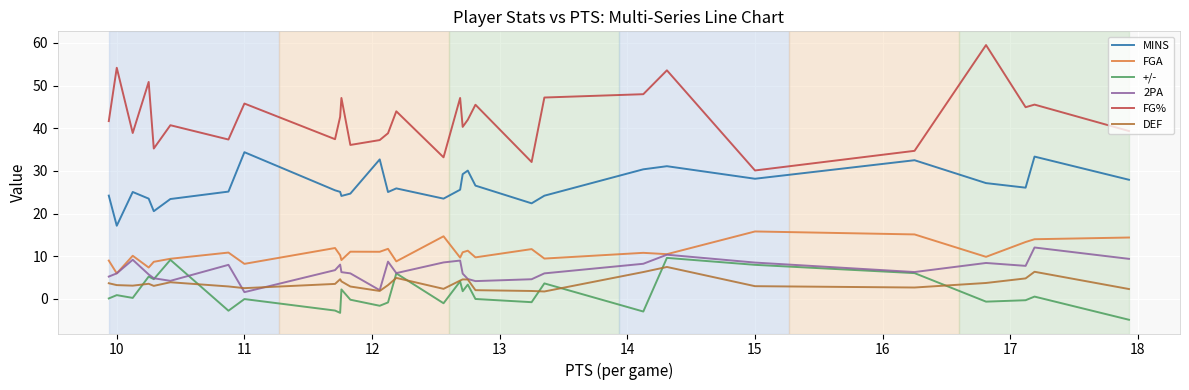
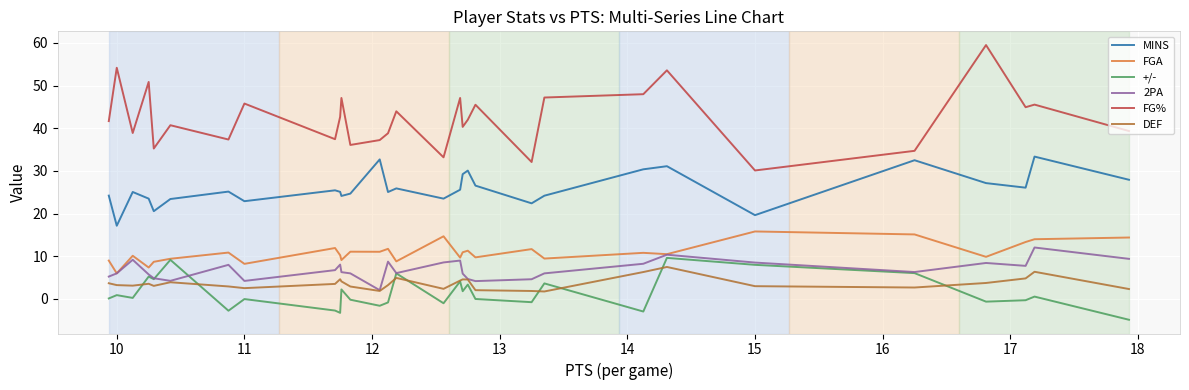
MINS, 11: 34 -> 23
2PA, 11: 2 -> 4
MINS, 15: 28 -> 20
